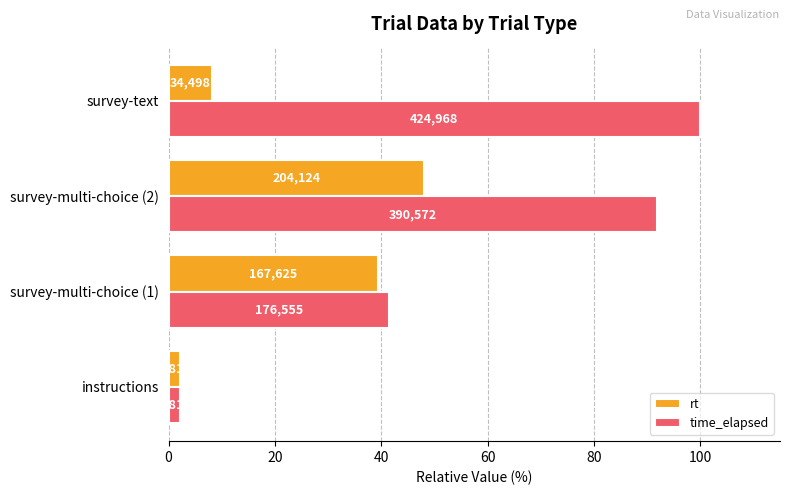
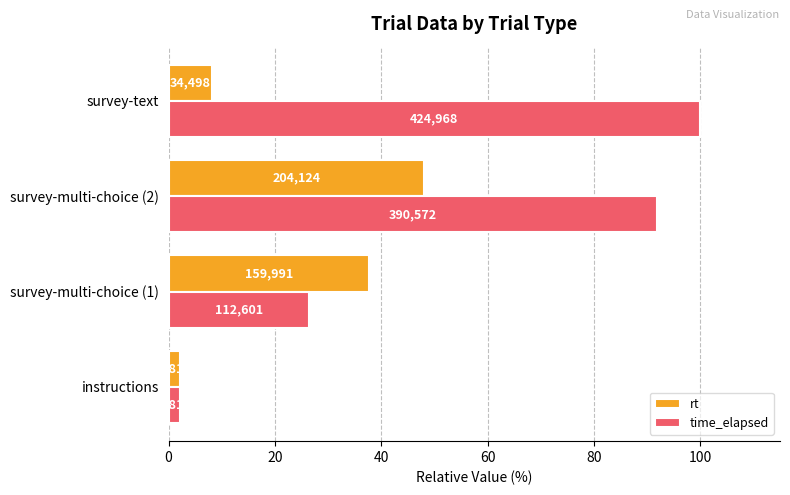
rt, survey-multi-choice (1): 167,625 -> 159,991
time_elapsed, survey-multi-choice (1): 176,555 -> 112,601
